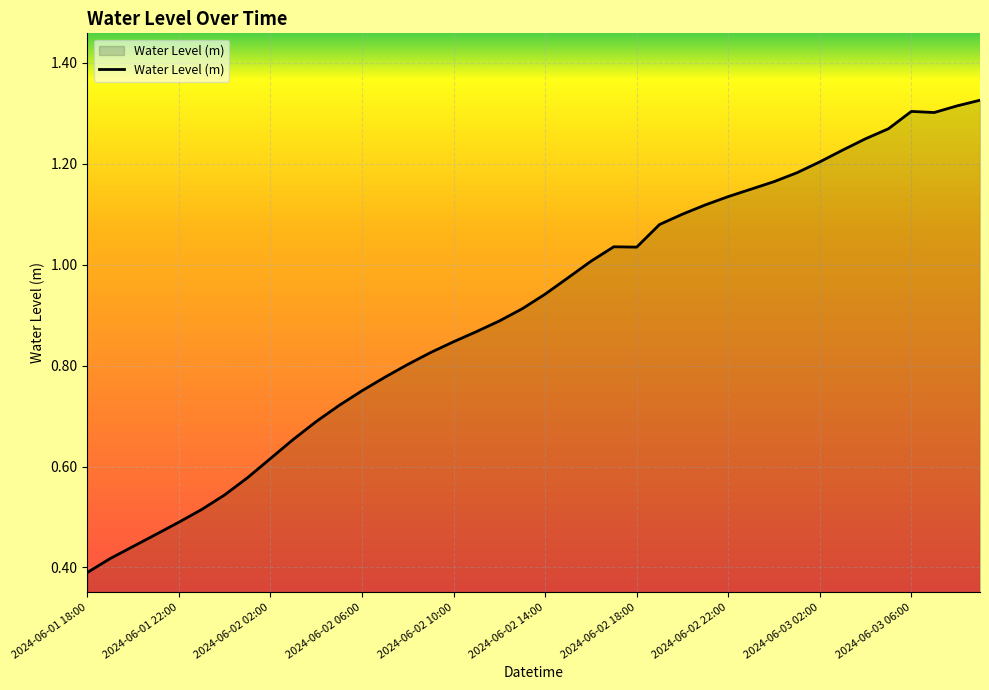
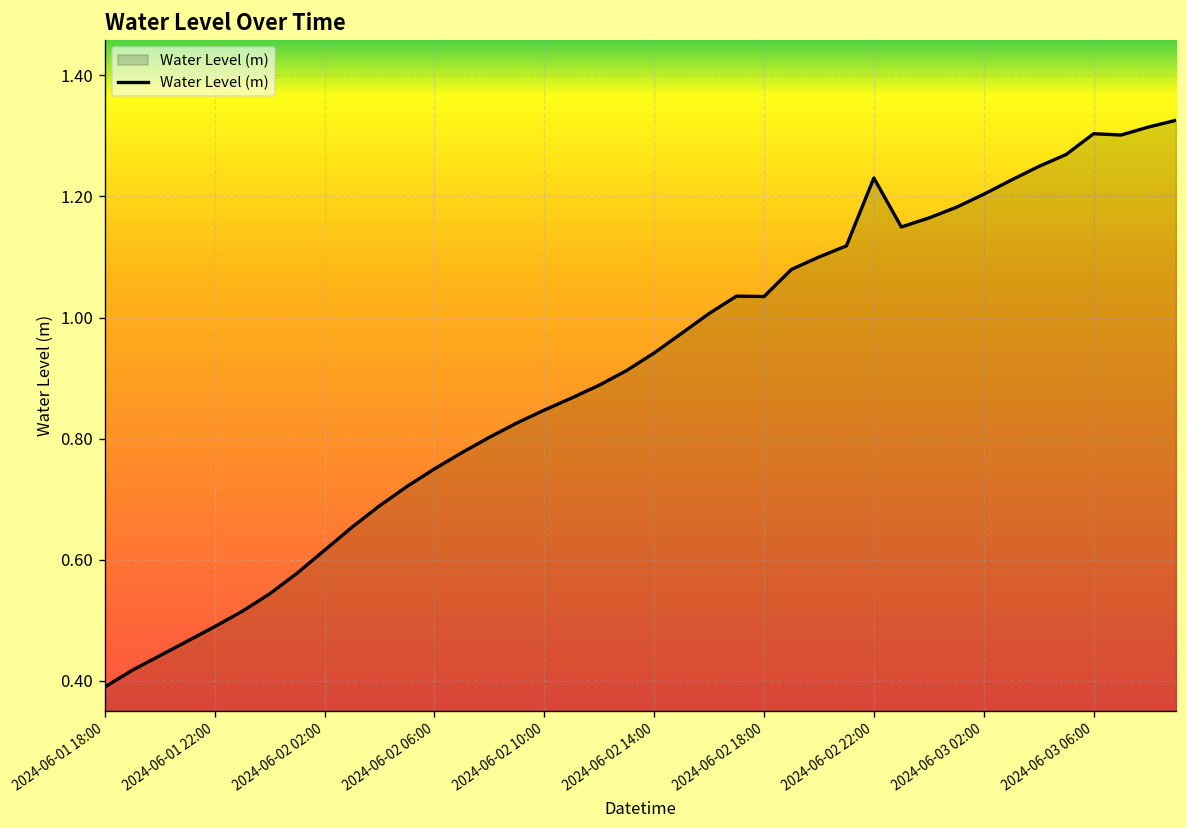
2024-06-02 22:00: 1.13 -> 1.23
